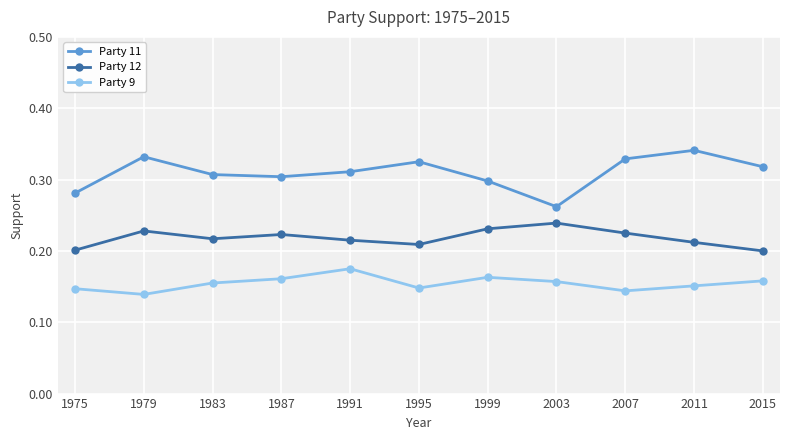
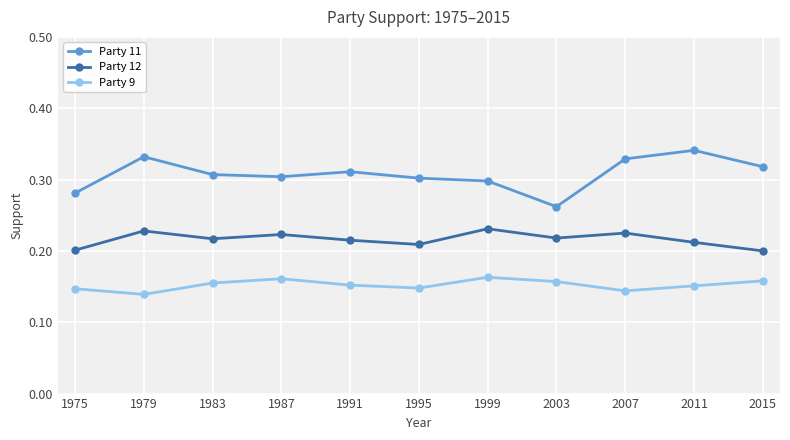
Party 9, 1991: 0.18 -> 0.15
Party 11, 1995: 0.33 -> 0.30
Party 12, 2003: 0.24 -> 0.22
